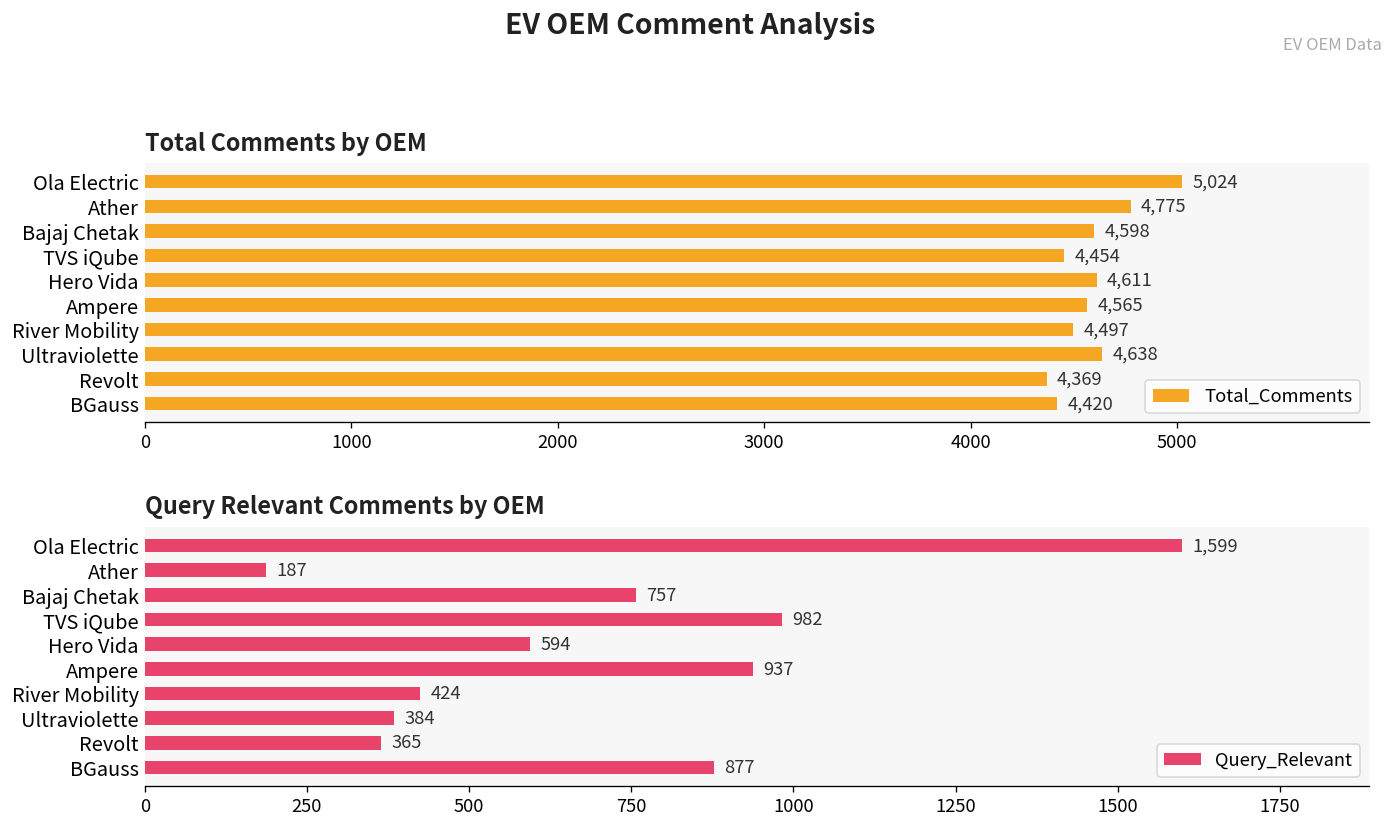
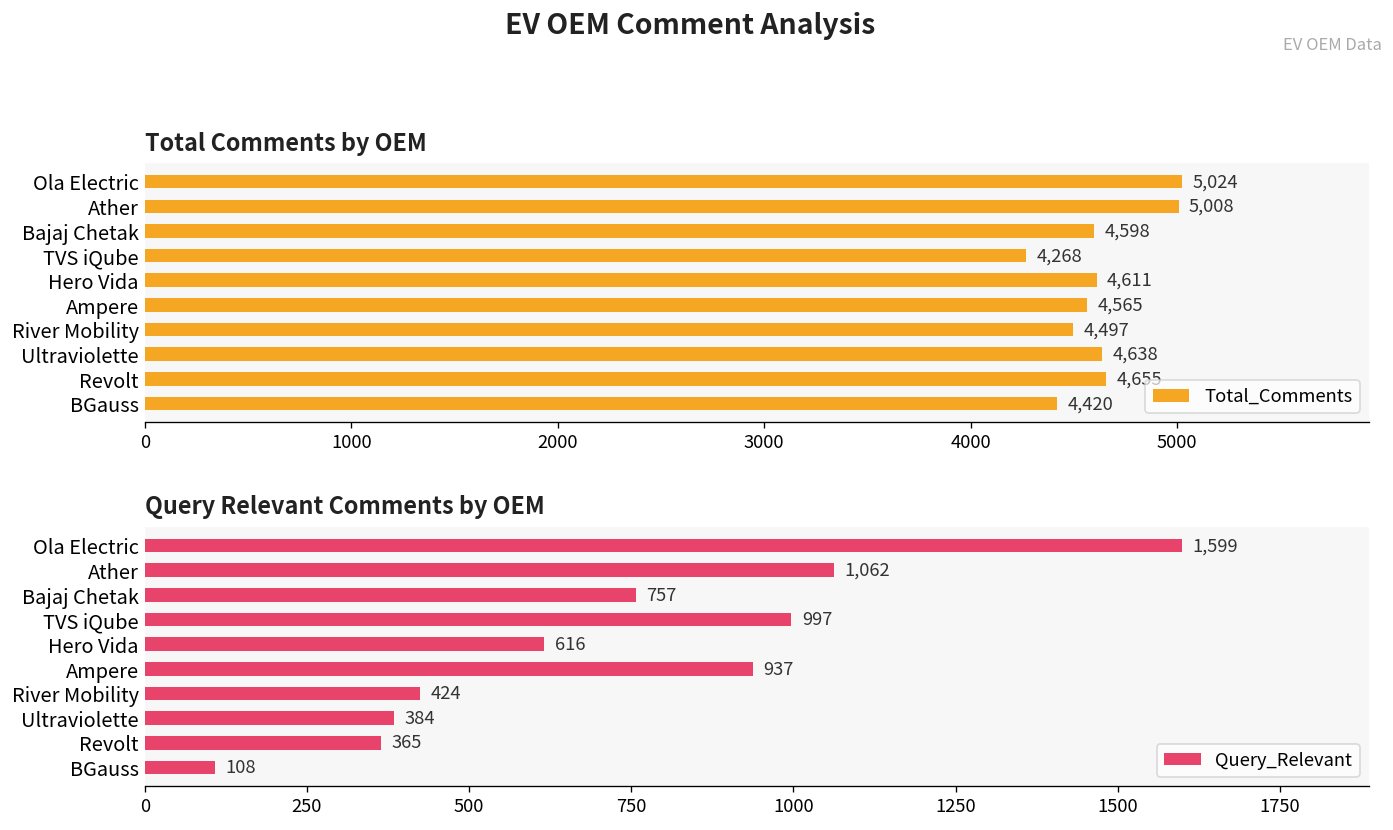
Total Comments by OEM, Ather: 4,775 -> 5,008
Total Comments by OEM, TVS iQube: 4,454 -> 4,268
Total Comments by OEM, Revolt: 4370 -> 4660
Query Relevant Comments by OEM, Ather: 187 -> 1,062
Query Relevant Comments by OEM, TVS iQube: 982 -> 997
Query Relevant Comments by OEM, Hero Vida: 594 -> 616
Query Relevant Comments by OEM, BGauss: 877 -> 108
